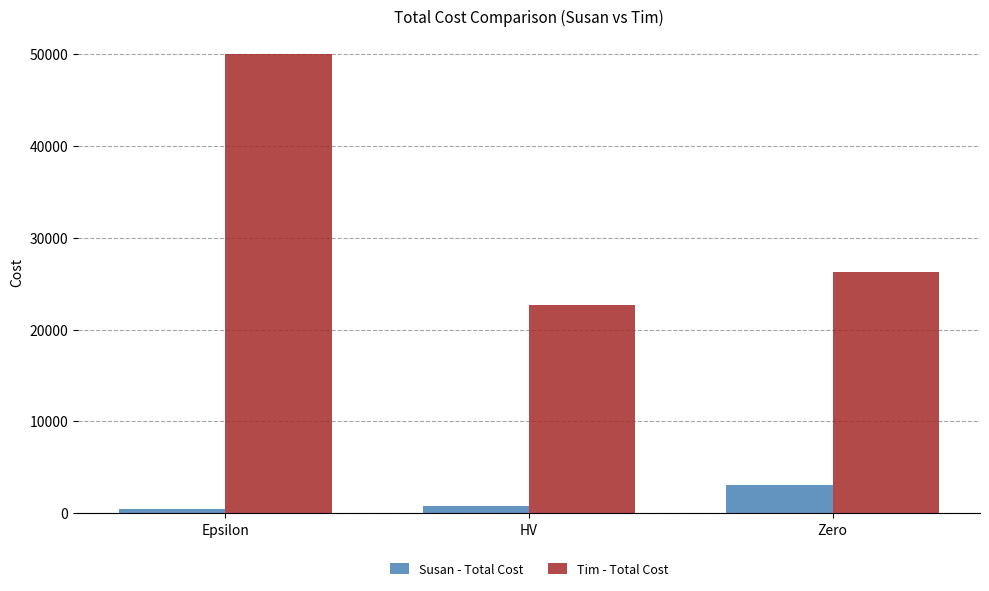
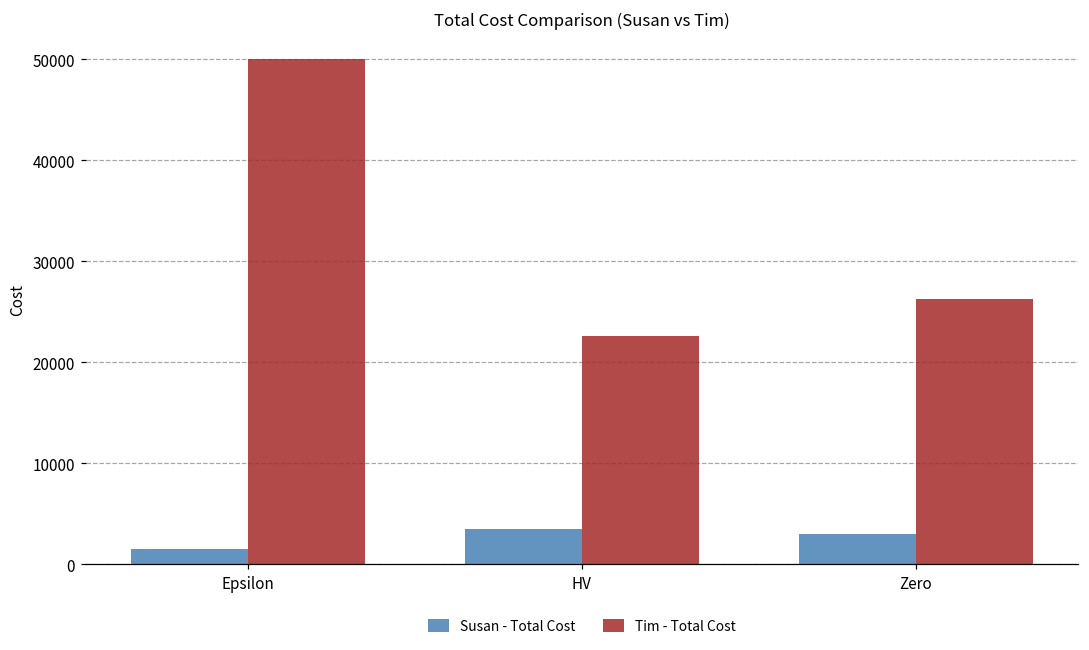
Susan - Total Cost, Epsilon: 0 -> 2000
Susan - Total Cost, HV: 1000 -> 4000
